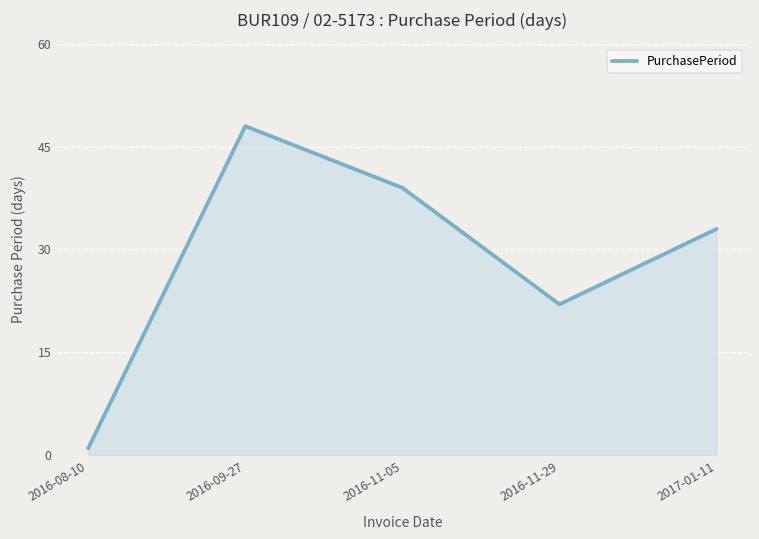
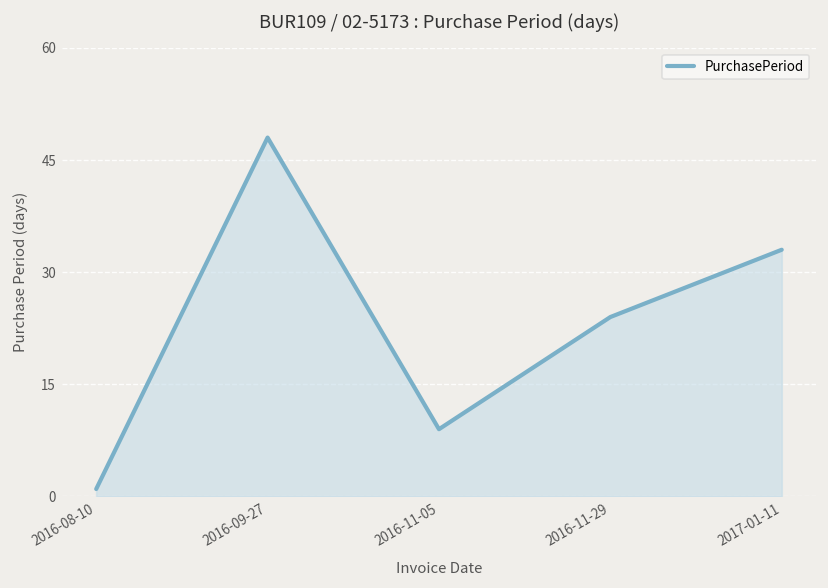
2016-11-05: 39 -> 9
2016-11-29: 22 -> 24
